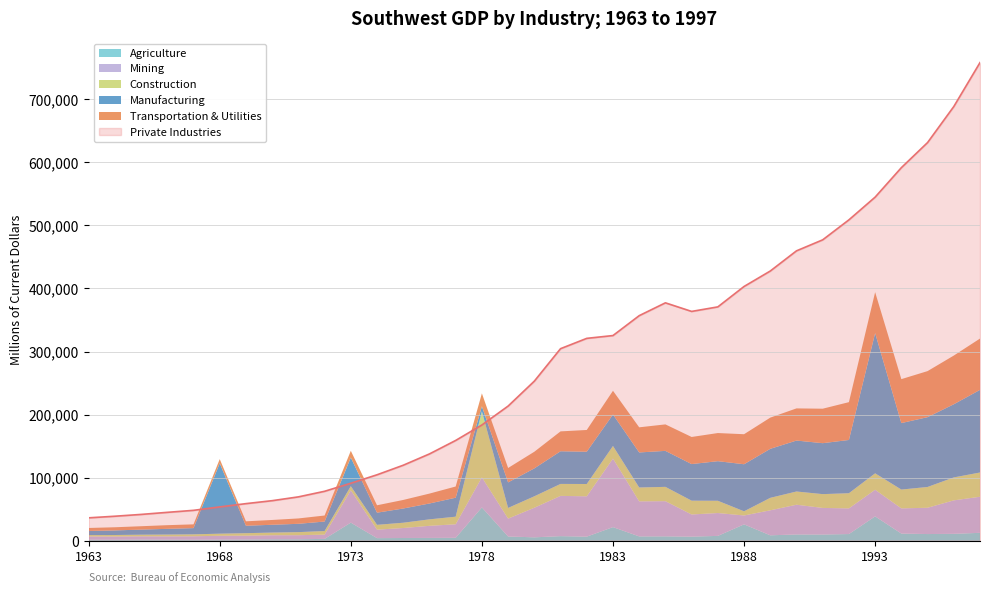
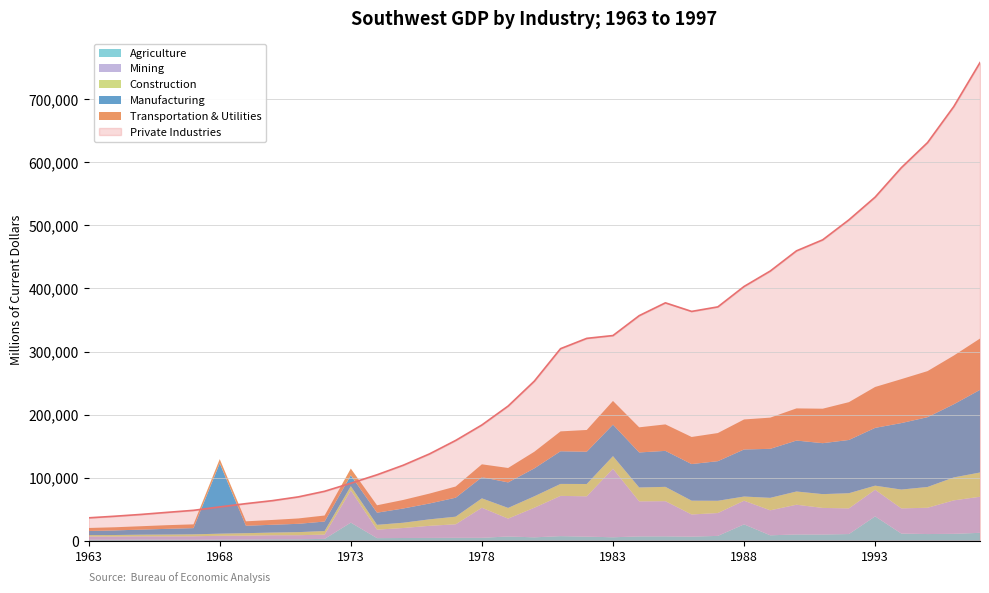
Manufacturing, 1973: 50,000 -> 20,000
Agriculture, 1978: 50,000 -> 0
Construction, 1978: 100,000 -> 10,000
Manufacturing, 1978: 10,000 -> 30,000
Agriculture, 1983: 20,000 -> 10,000
Mining, 1988: 10,000 -> 40,000
Construction, 1993: 30,000 -> 10,000
Manufacturing, 1993: 220,000 -> 90,000
